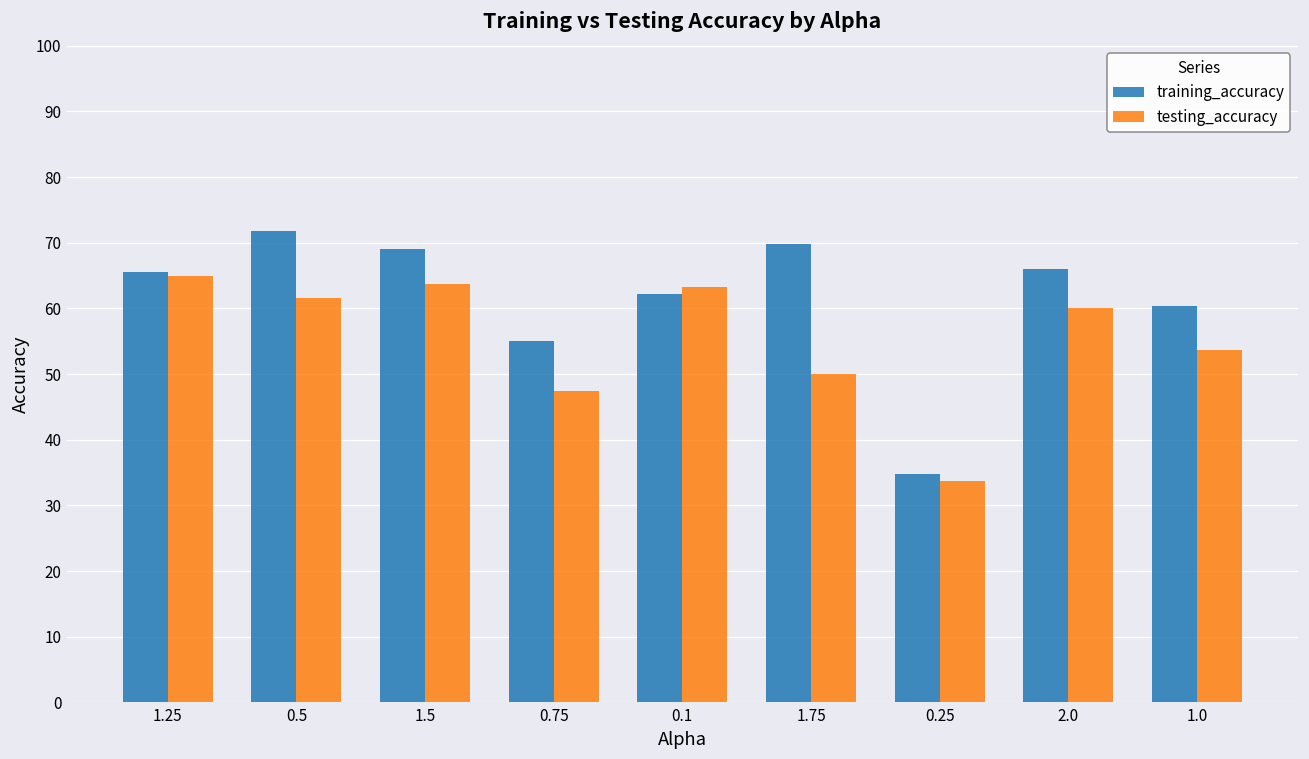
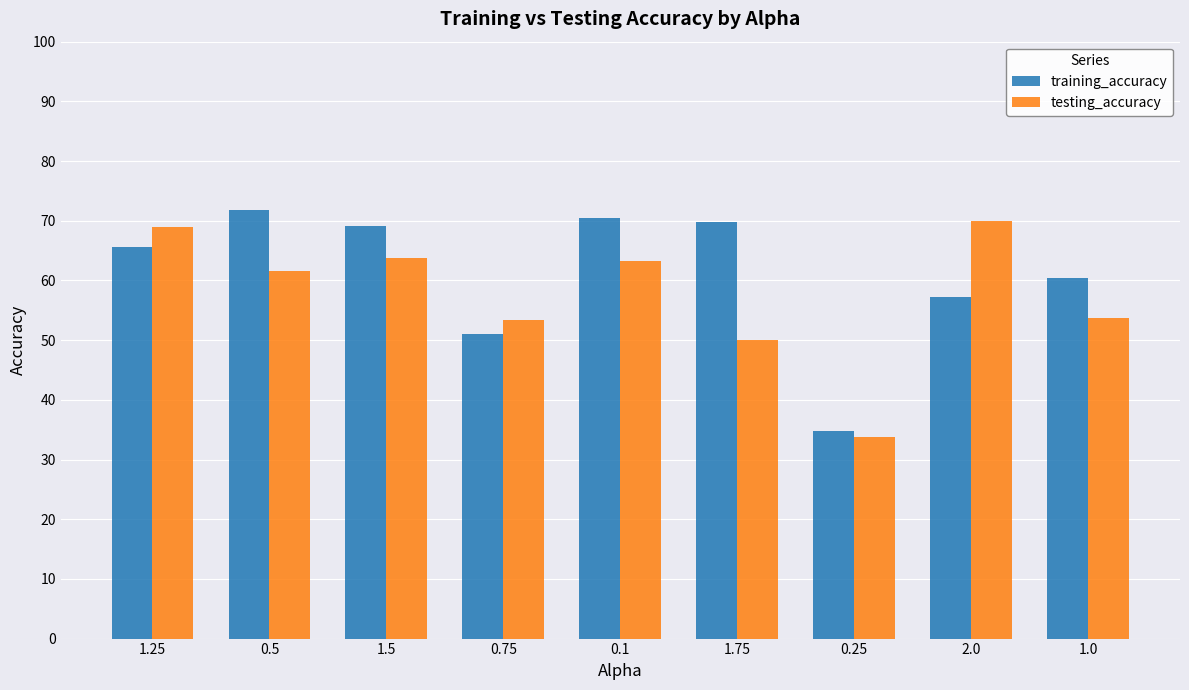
testing_accuracy, 1.25: 65 -> 69
training_accuracy, 0.75: 55 -> 51
testing_accuracy, 0.75: 48 -> 53
training_accuracy, 0.1: 62 -> 71
training_accuracy, 2.0: 66 -> 57
testing_accuracy, 2.0: 60 -> 70
